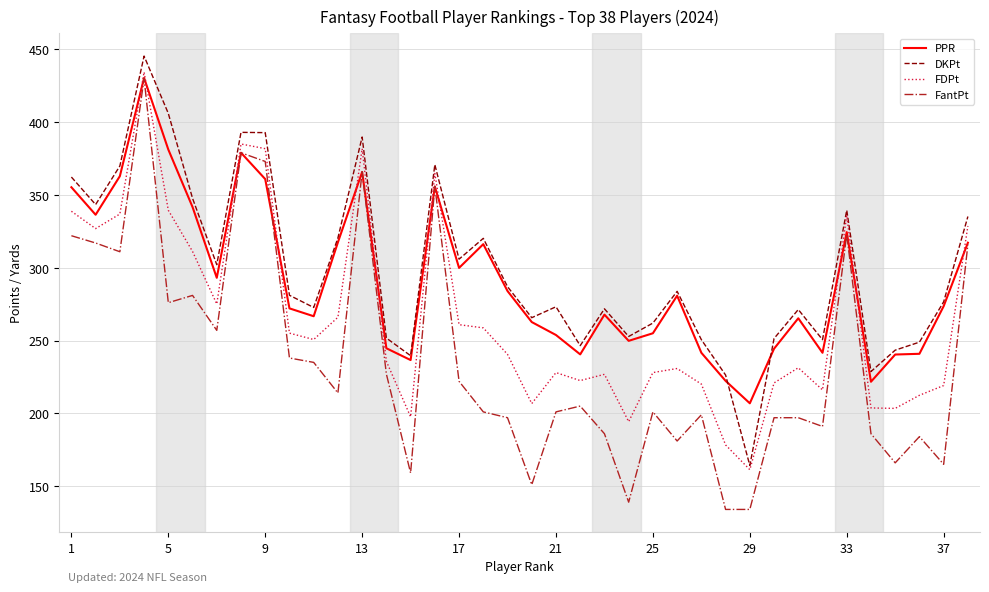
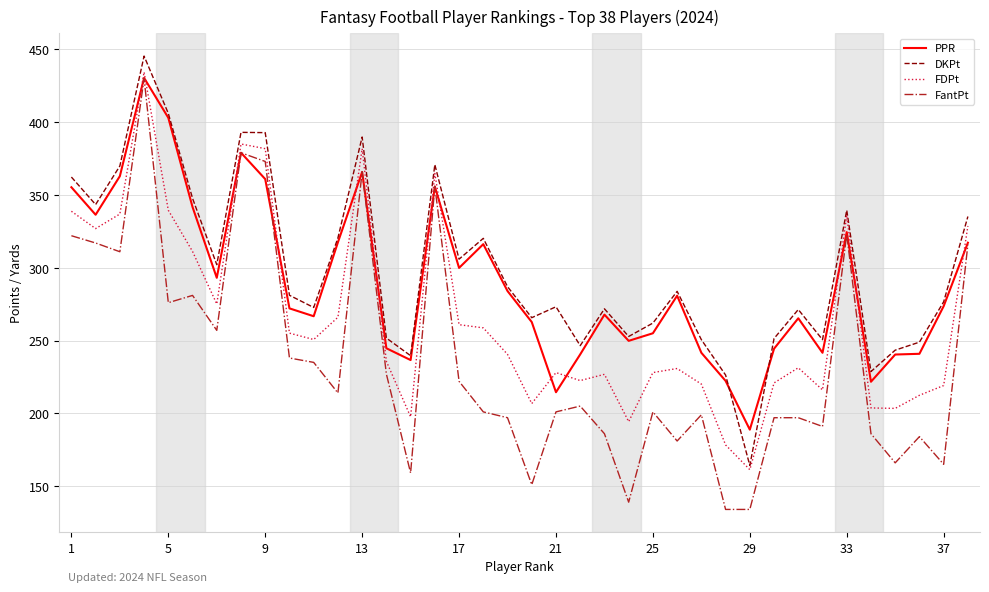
PPR, 5: 381 -> 403
PPR, 21: 254 -> 215
PPR, 29: 207 -> 189
